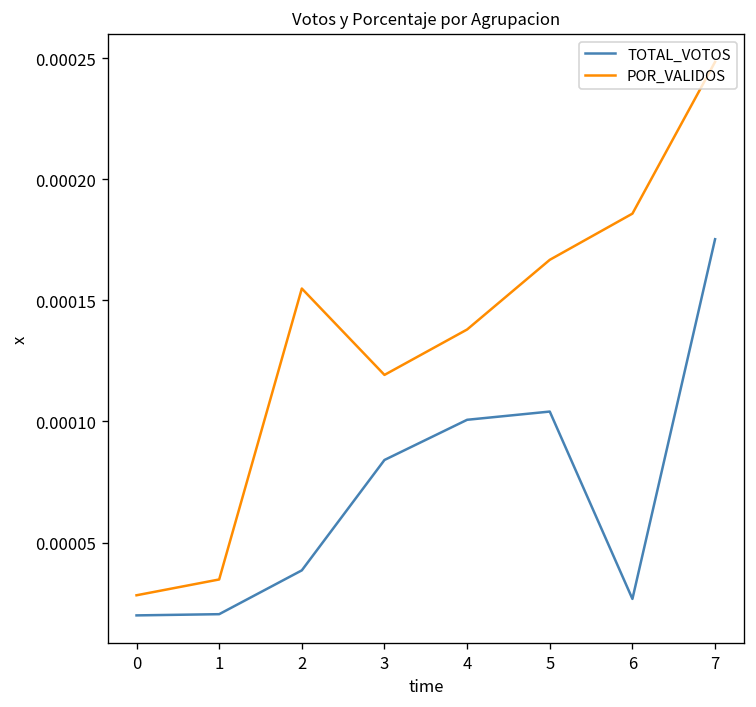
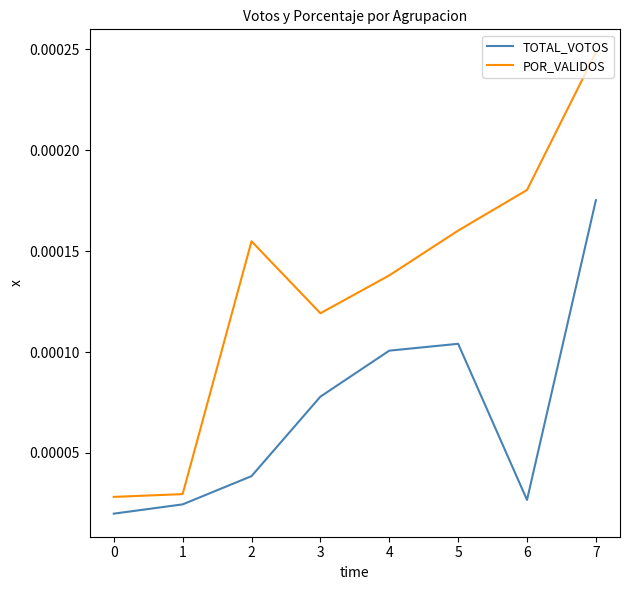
TOTAL_VOTOS, 1: 0.000020 -> 0.000025
POR_VALIDOS, 1: 0.000035 -> 0.000030
TOTAL_VOTOS, 3: 0.000084 -> 0.000078
POR_VALIDOS, 5: 0.000167 -> 0.000160
POR_VALIDOS, 6: 0.000186 -> 0.000180
